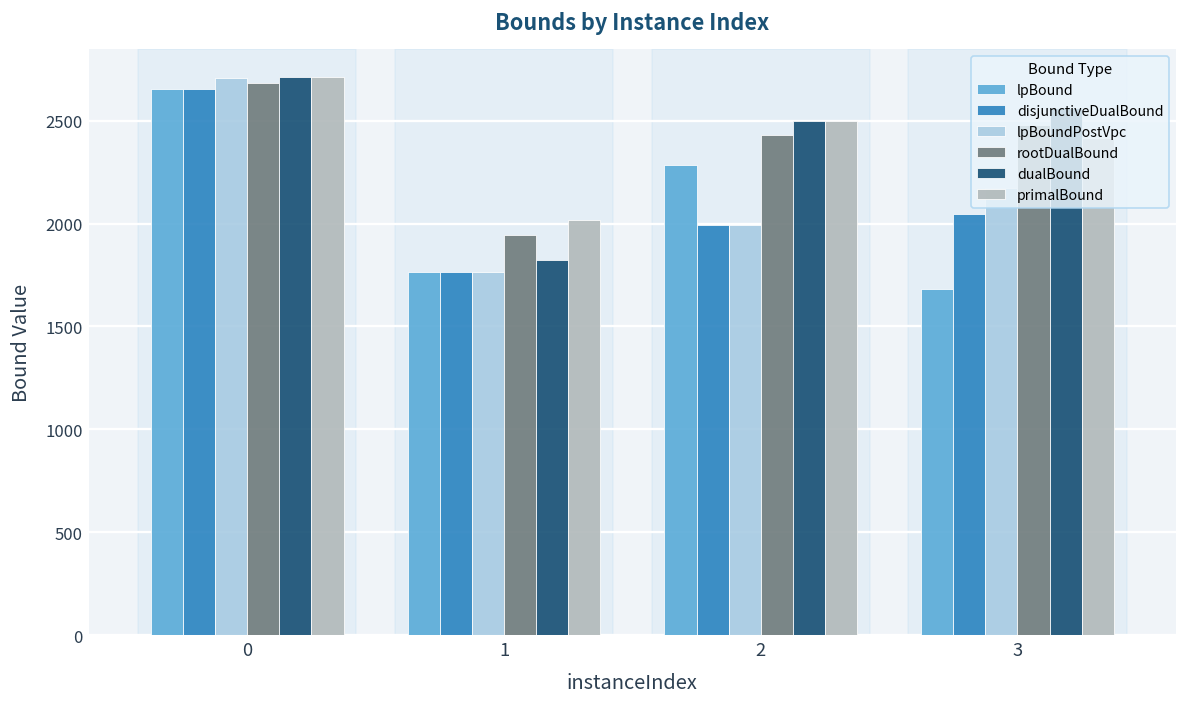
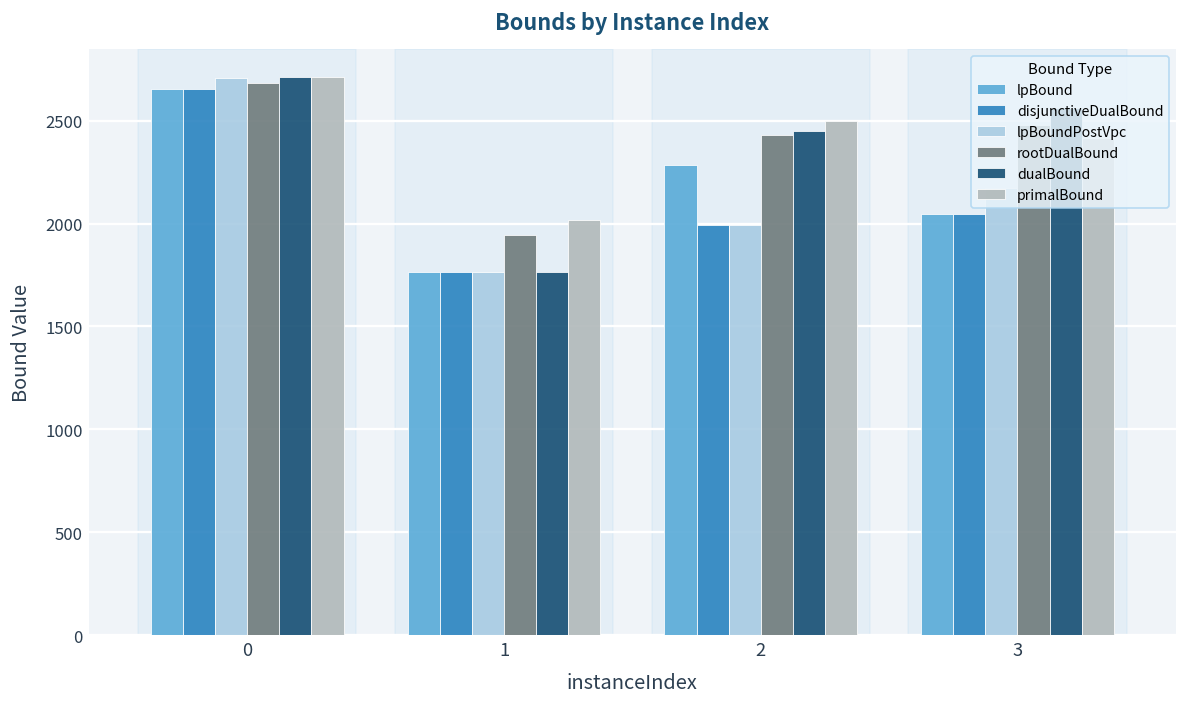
dualBound, 1: 1820 -> 1770
dualBound, 2: 2500 -> 2450
lpBound, 3: 1680 -> 2040
